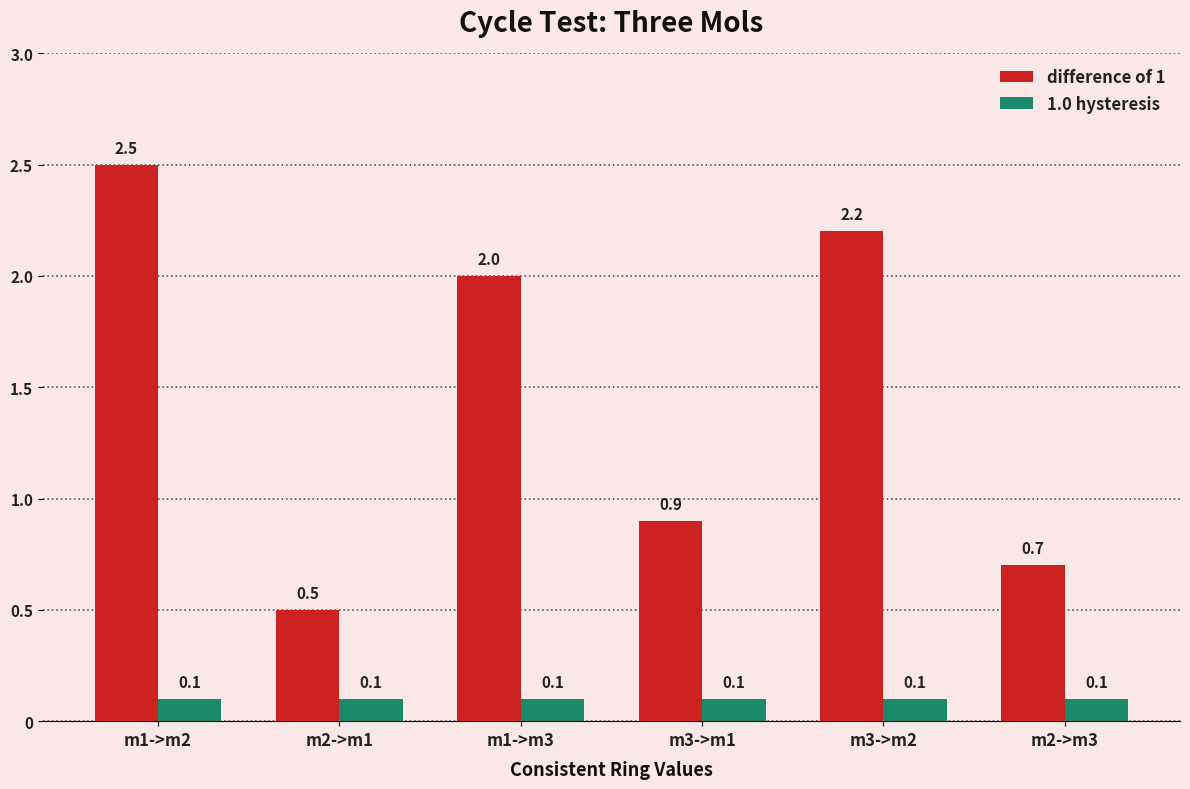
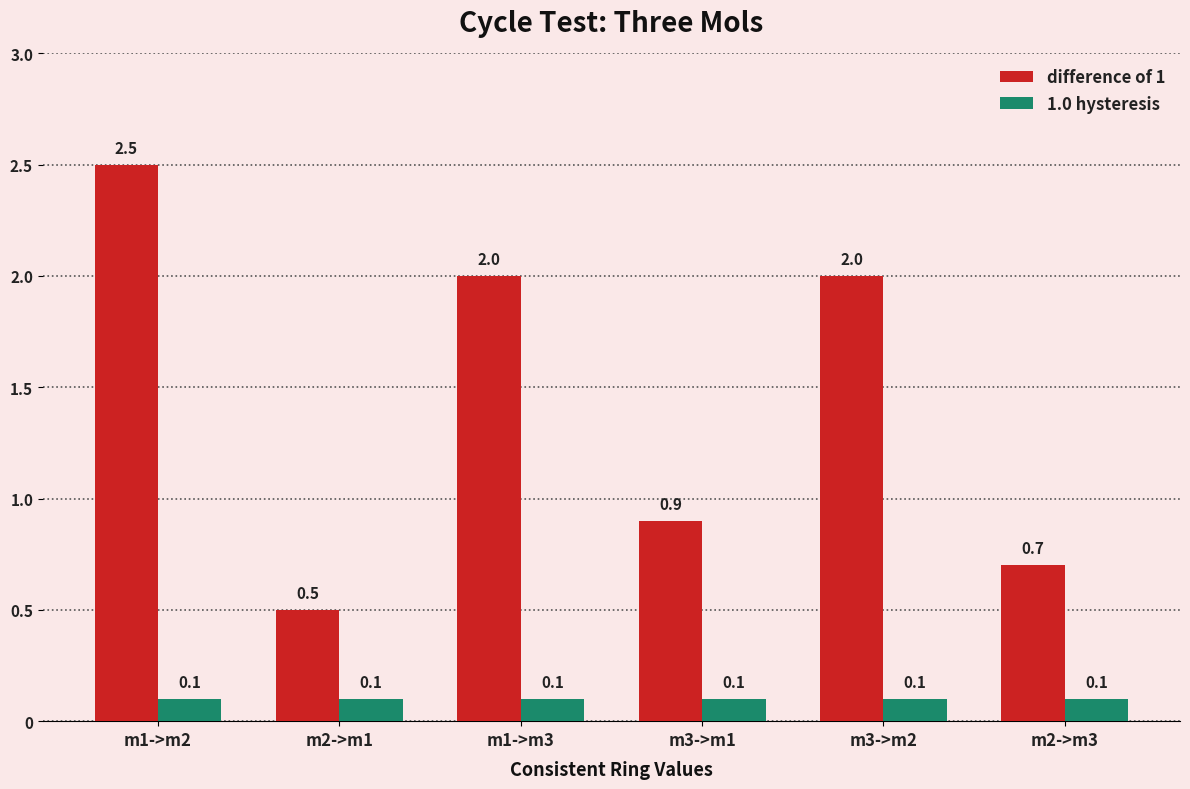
difference of 1, m3->m2: 2.2 -> 2.0
